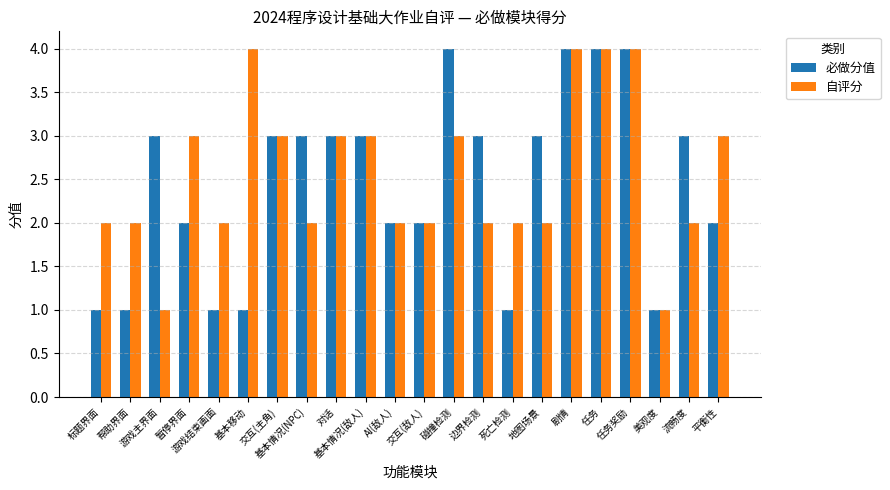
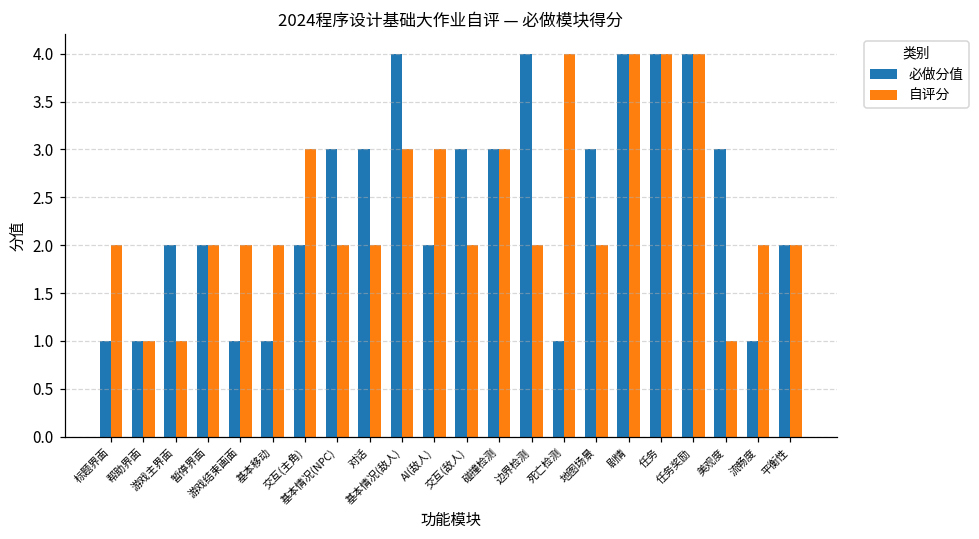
自评分, 帮助界面: 2 -> 1
必做分值, 游戏主界面: 3 -> 2
自评分, 暂停界面: 3 -> 2
自评分, 基本移动: 4 -> 2
必做分值, 交互(主角): 3 -> 2
自评分, 对话: 3 -> 2
必做分值, 基本情况(敌人): 3 -> 4
自评分, AI(敌人): 2 -> 3
必做分值, 交互(敌人): 2 -> 3
必做分值, 碰撞检测: 4 -> 3
必做分值, 边界检测: 3 -> 4
自评分, 死亡检测: 2 -> 4
必做分值, 美观度: 1 -> 3
必做分值, 流畅度: 3 -> 1
自评分, 平衡性: 3 -> 2
